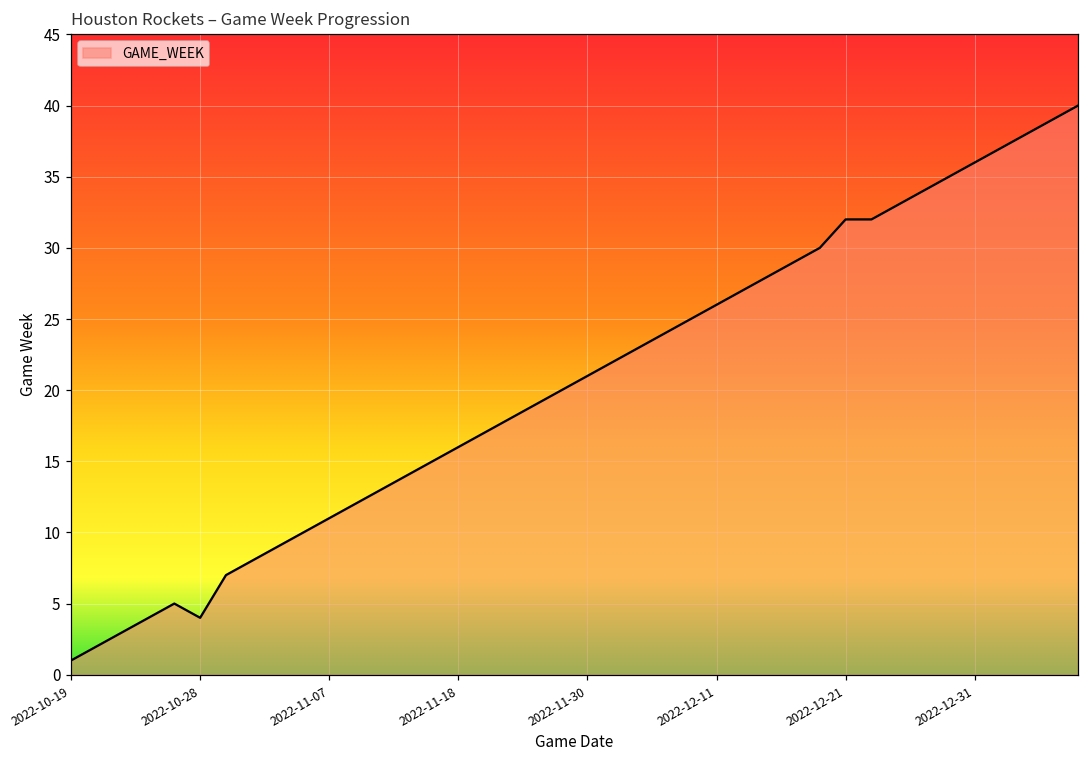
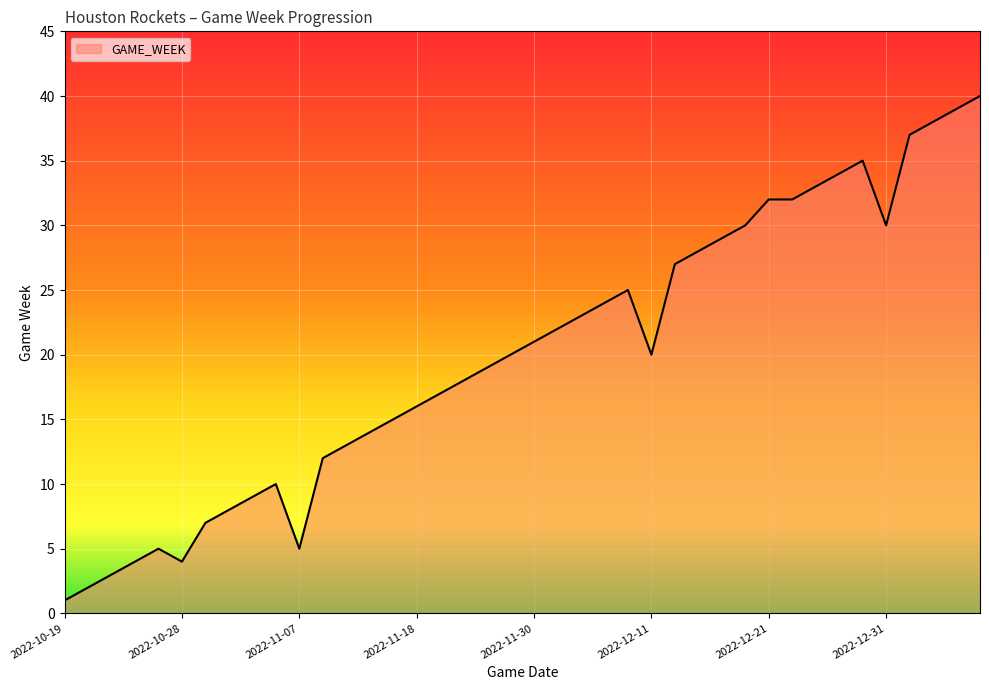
2022-11-07: 11 -> 5
2022-12-11: 26 -> 20
2022-12-31: 36 -> 30
